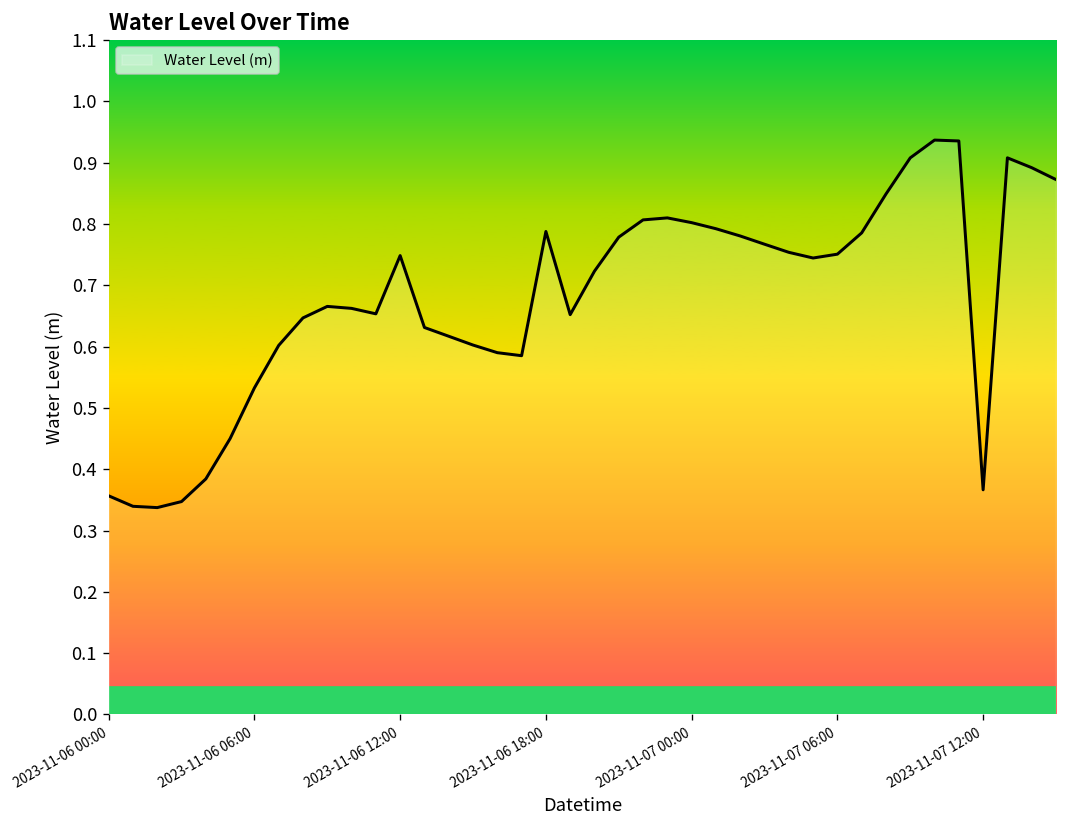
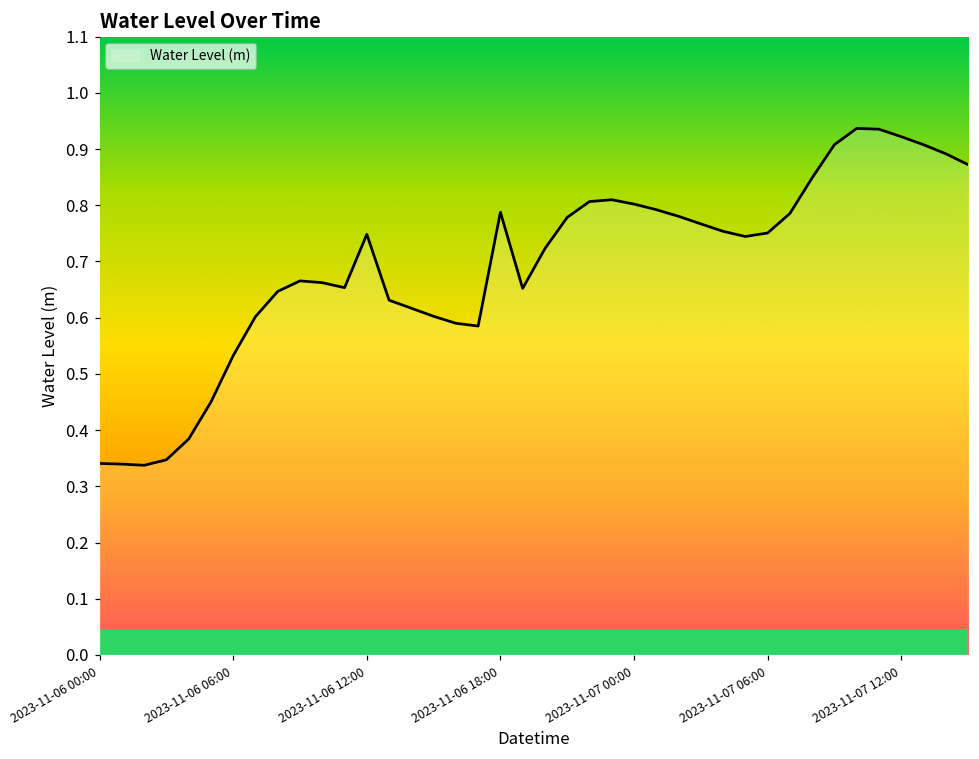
2023-11-06 00:00: 0.36 -> 0.34
2023-11-07 12:00: 0.37 -> 0.92
